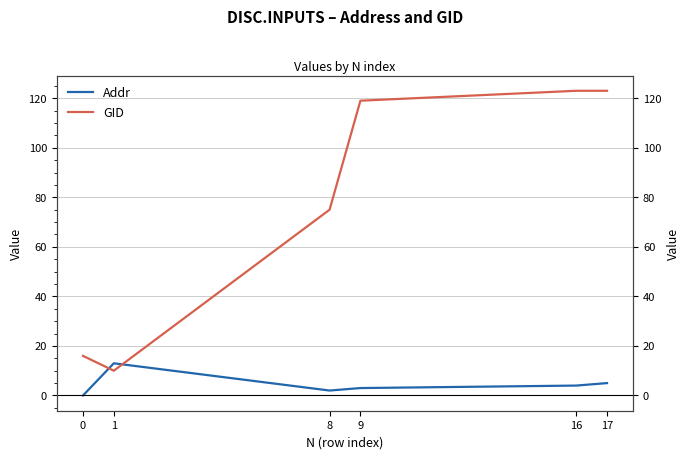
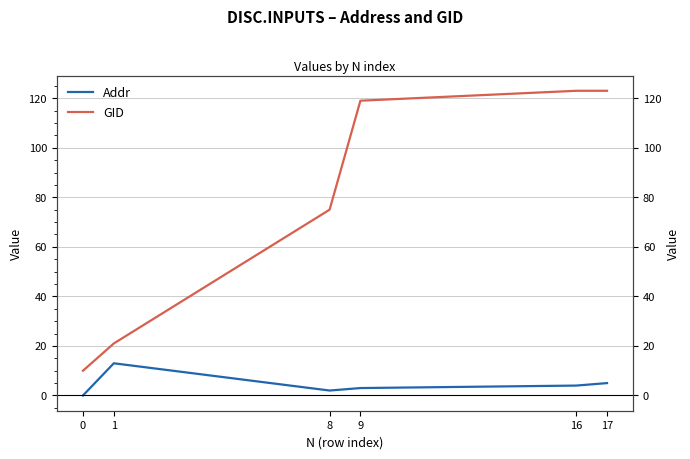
GID, 0: 16 -> 10
GID, 1: 10 -> 21
